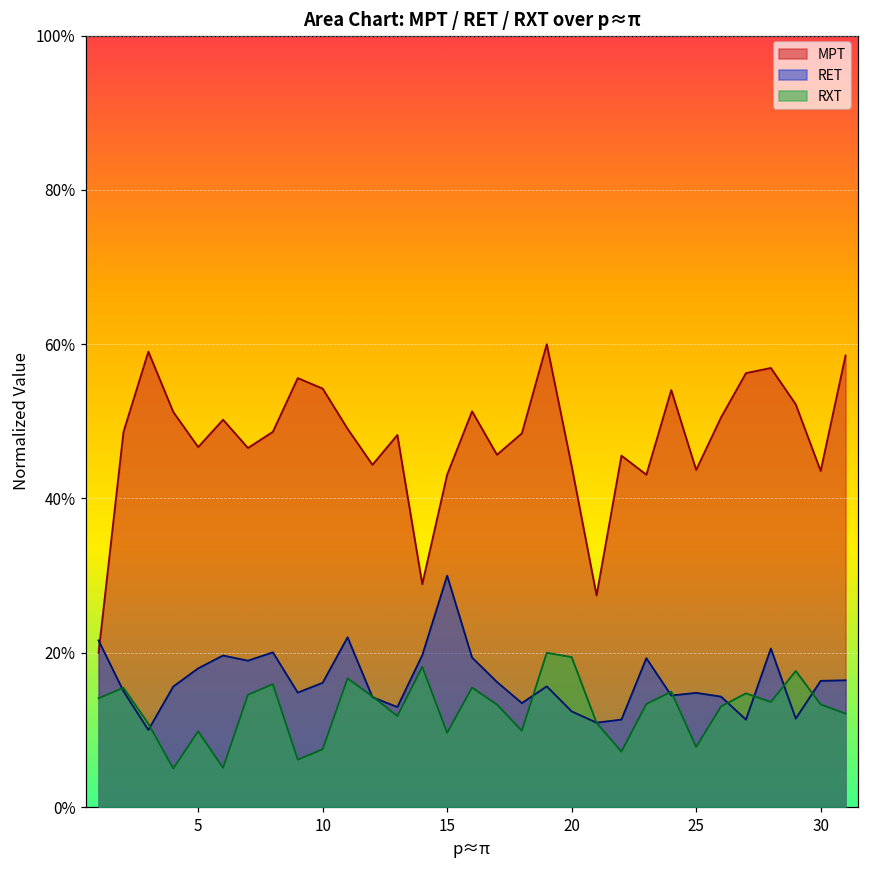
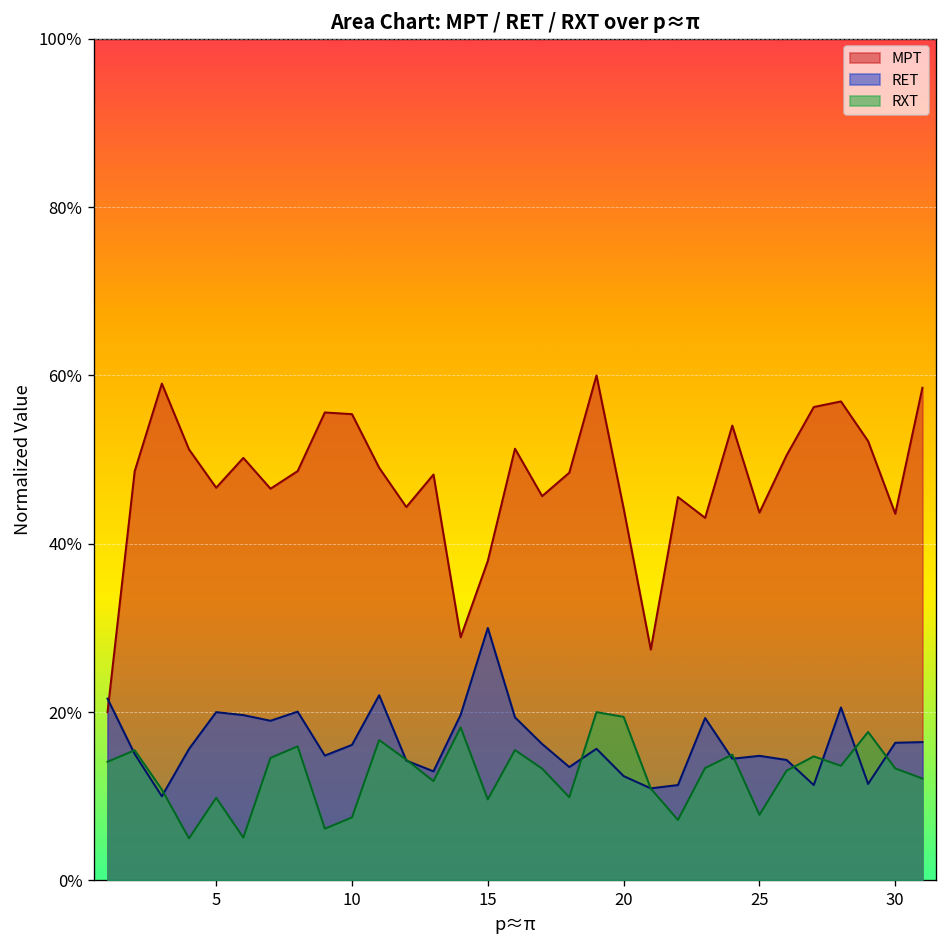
RET, 5: 18% -> 20%
MPT, 10: 54% -> 55%
MPT, 15: 43% -> 38%
